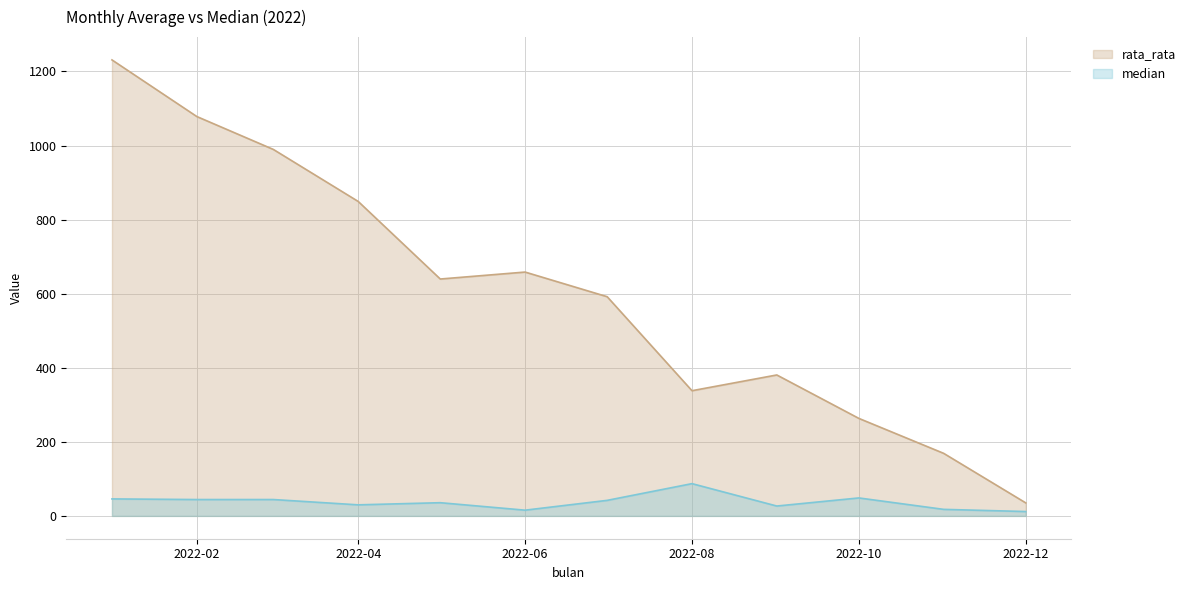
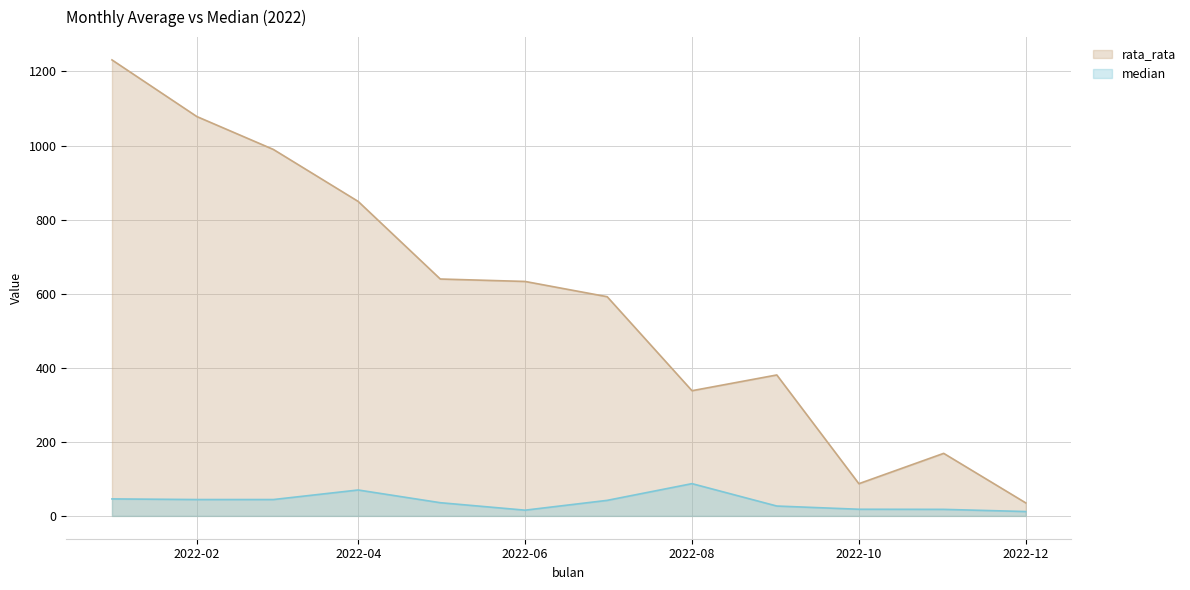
median, 2022-04: 30 -> 70
rata_rata, 2022-06: 660 -> 630
rata_rata, 2022-10: 260 -> 90
median, 2022-10: 50 -> 20
